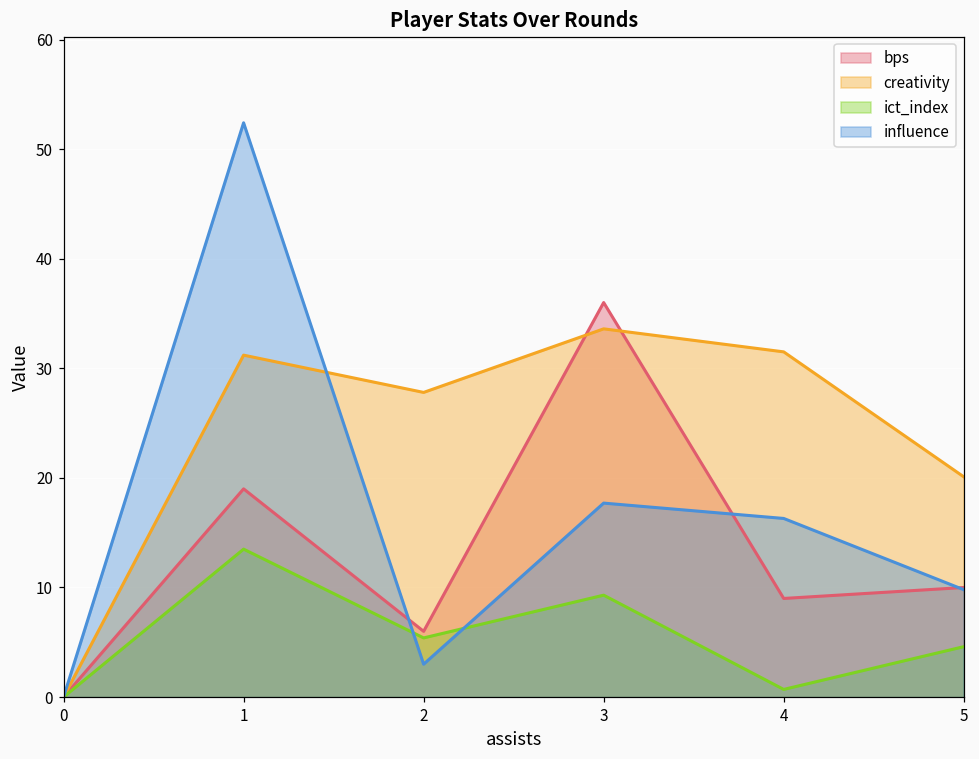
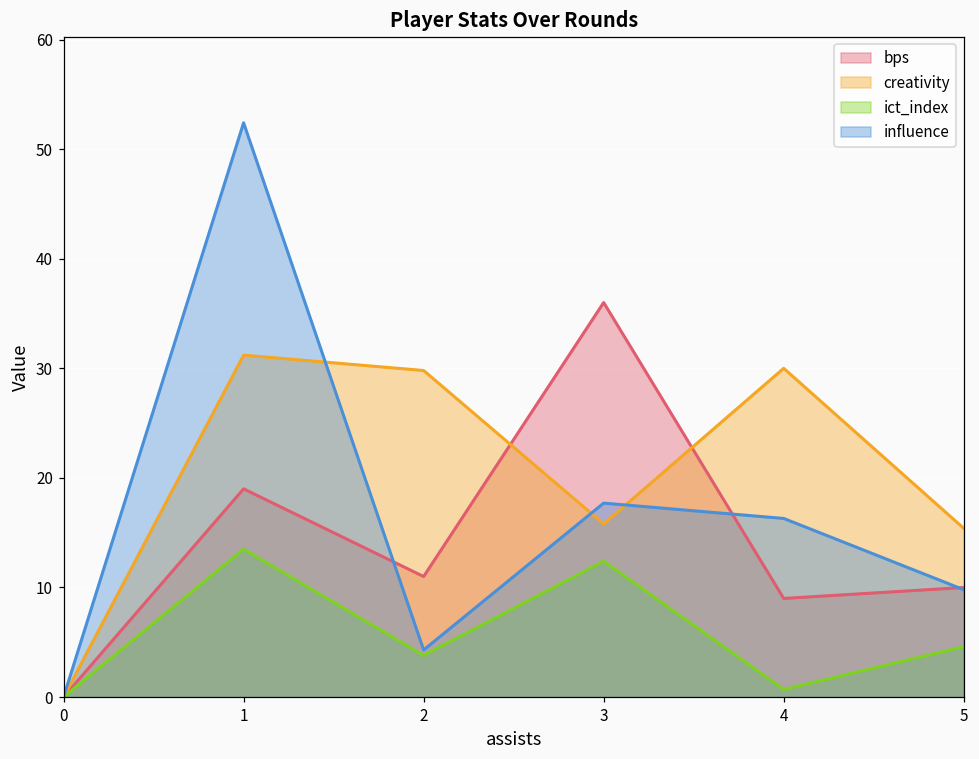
bps, 2: 6 -> 11
creativity, 2: 28 -> 30
ict_index, 2: 5 -> 4
influence, 2: 3 -> 4
creativity, 3: 34 -> 16
ict_index, 3: 9 -> 12
creativity, 4: 32 -> 30
creativity, 5: 20 -> 15
